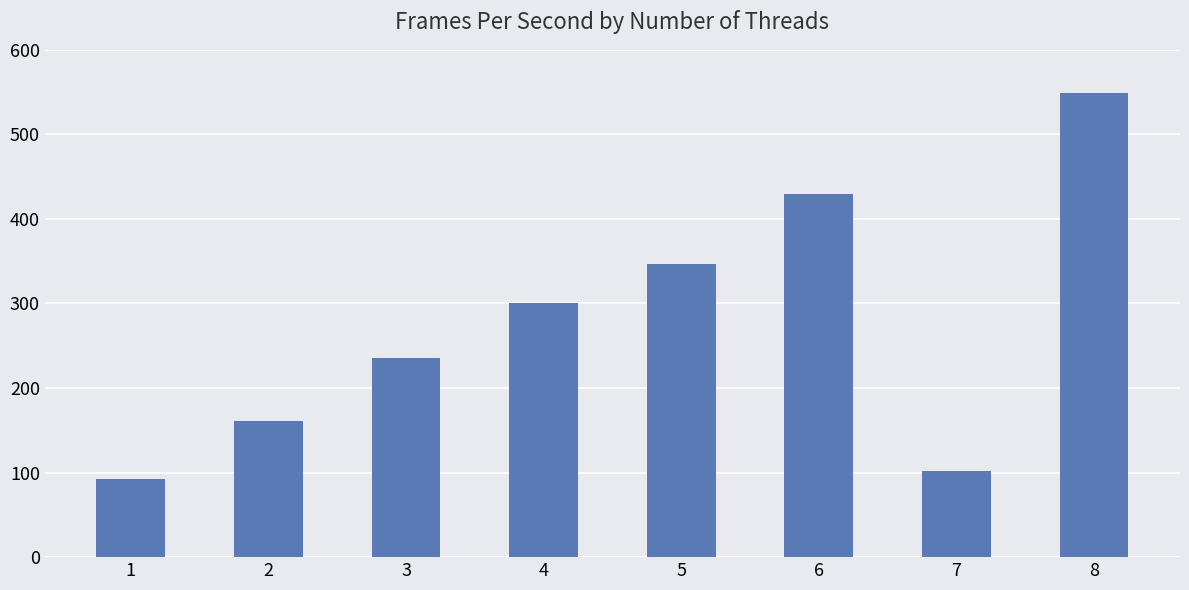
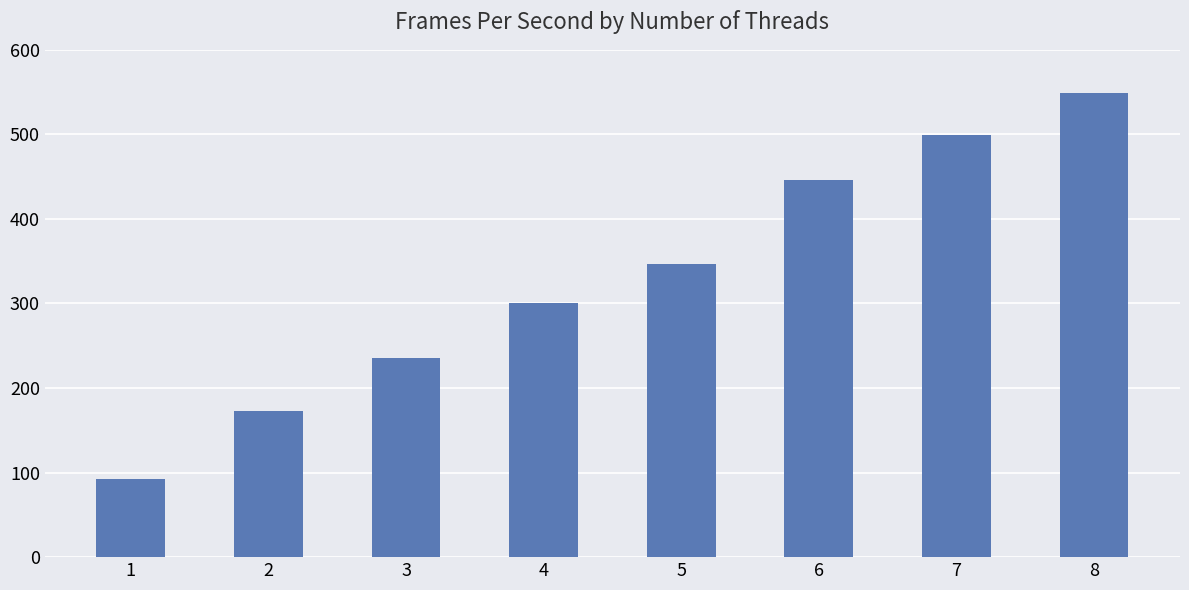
2: 160 -> 170
6: 430 -> 450
7: 100 -> 500
